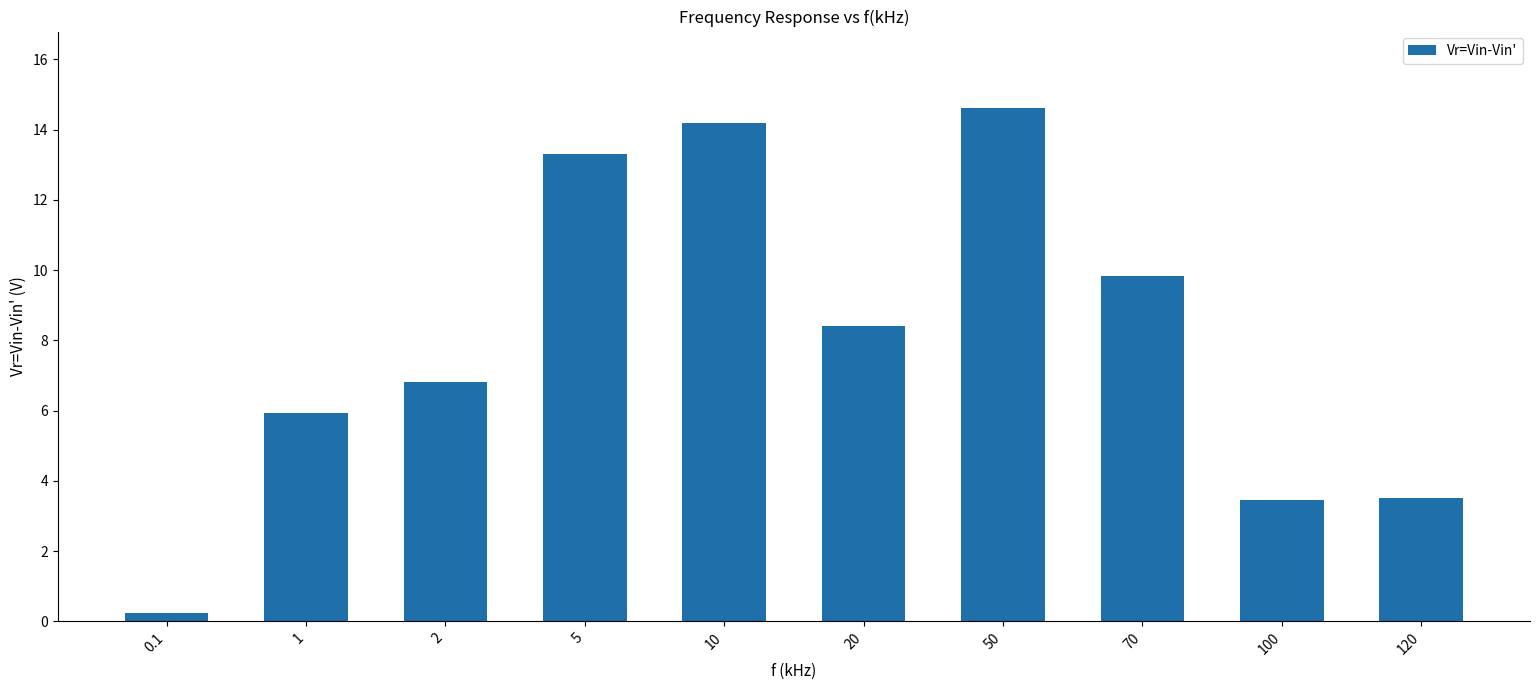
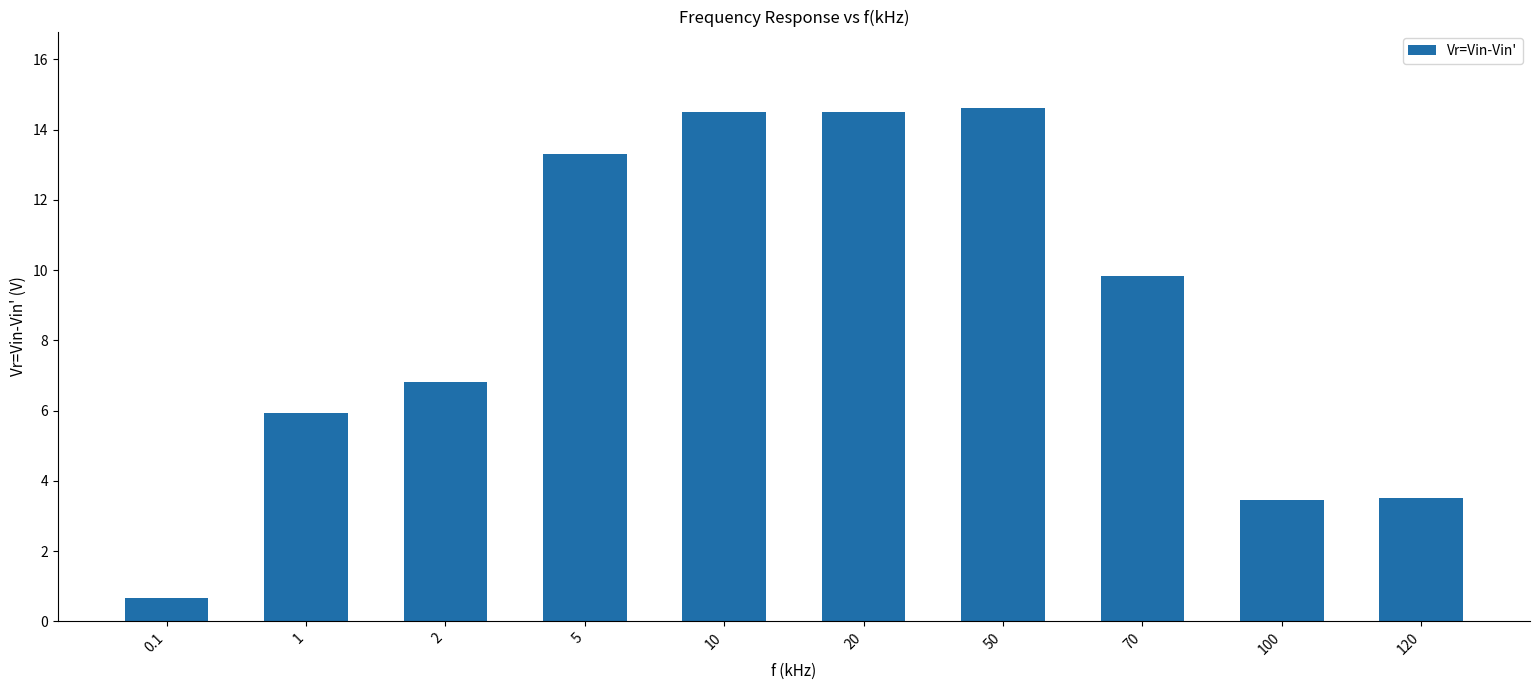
0.1: 0.3 -> 0.7
10: 14.2 -> 14.5
20: 8.4 -> 14.5
